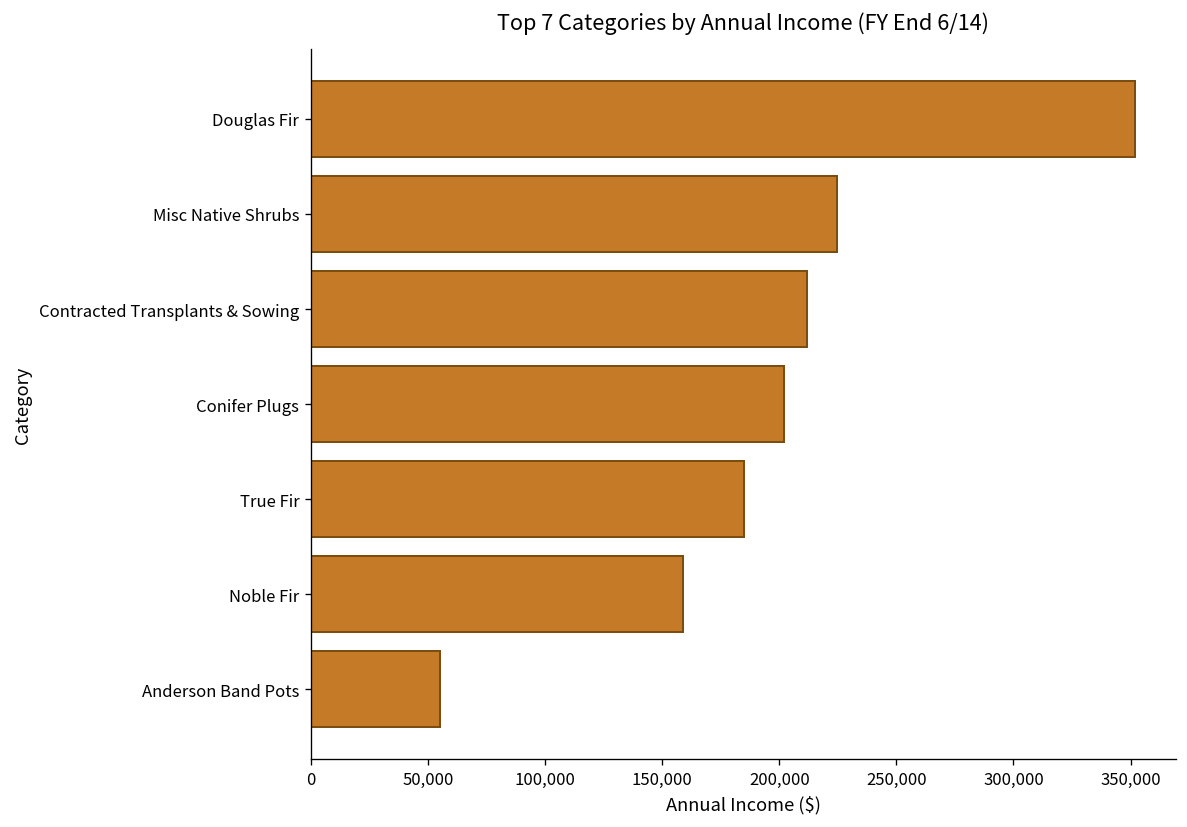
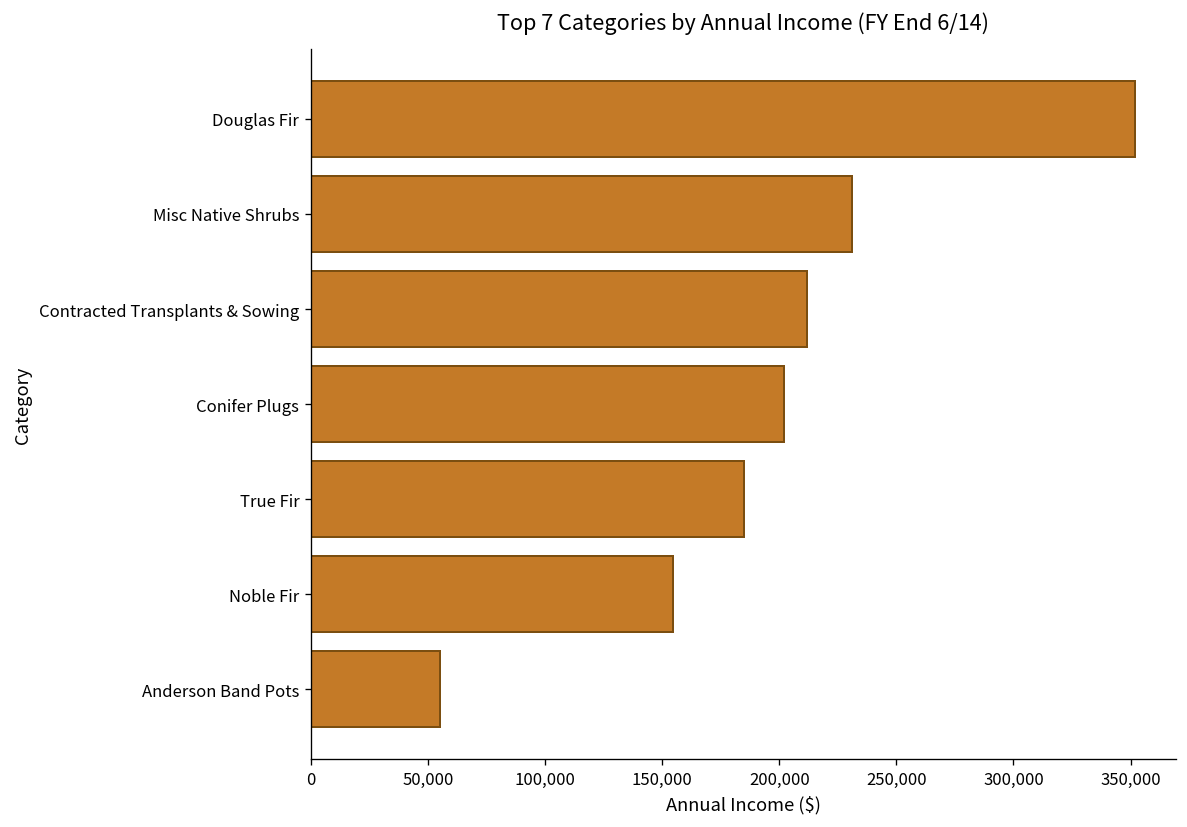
Misc Native Shrubs: 225,000 -> 231,000
Noble Fir: 159,000 -> 155,000
